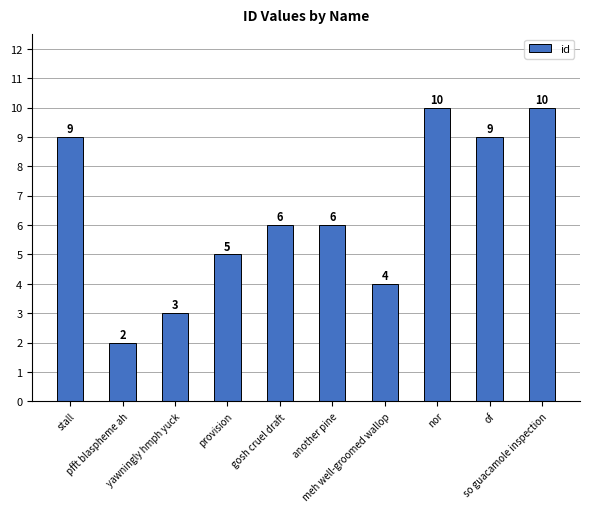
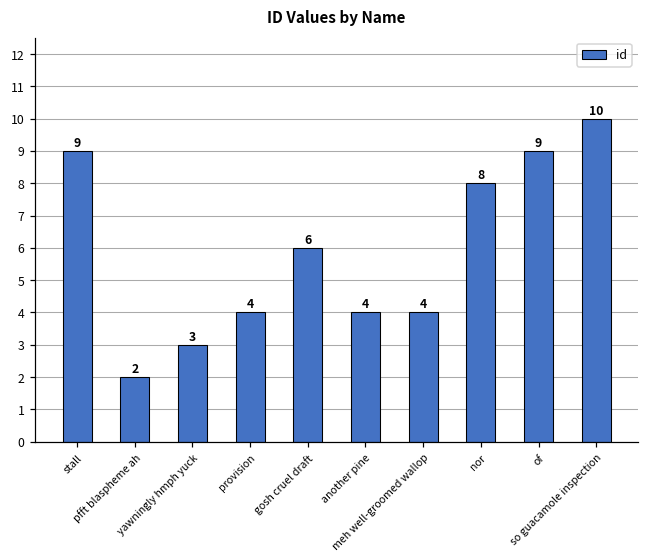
provision: 5 -> 4
another pine: 6 -> 4
nor: 10 -> 8
